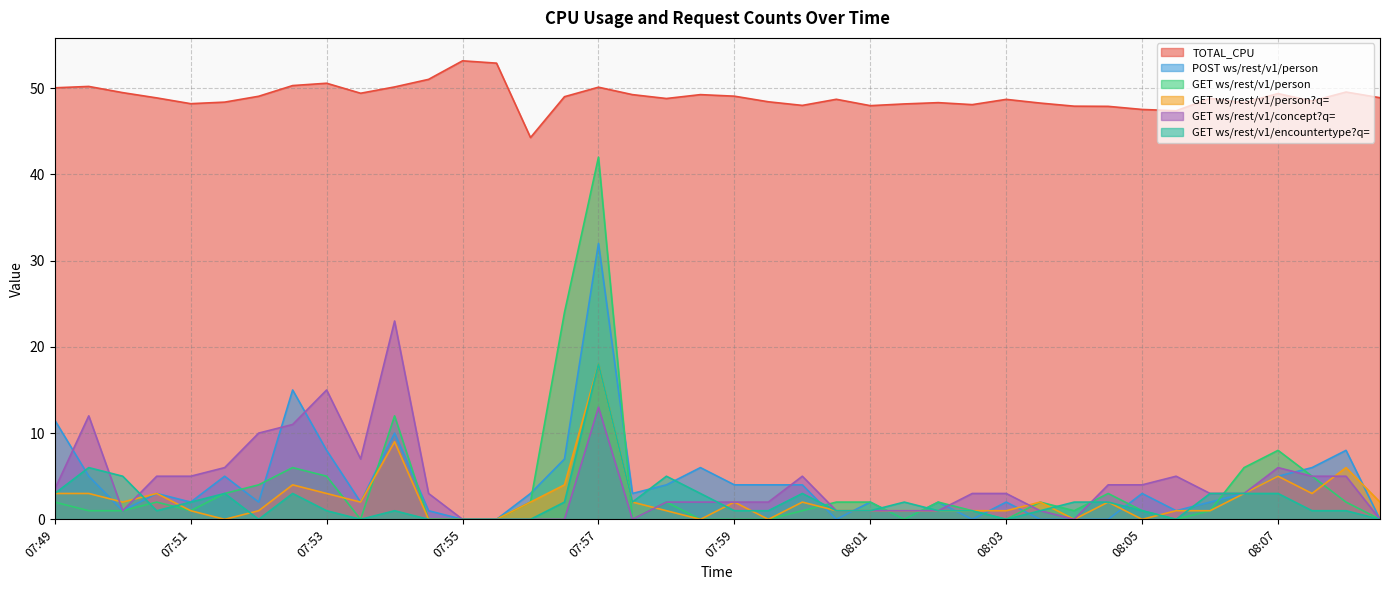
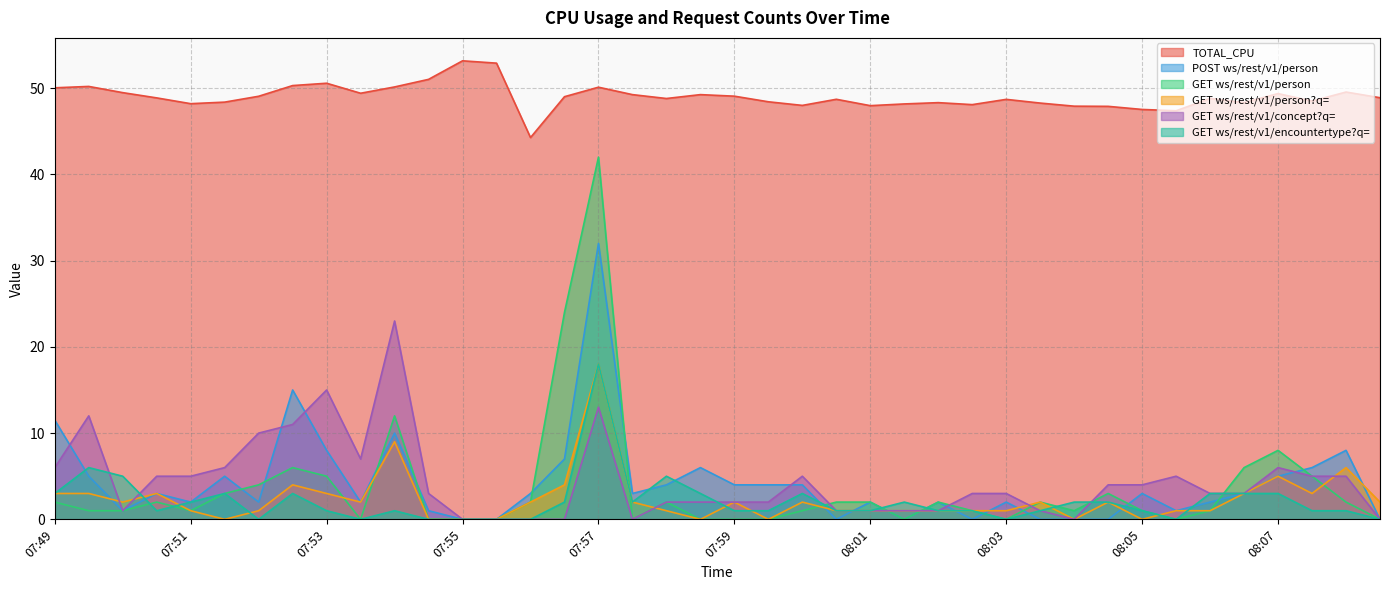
GET ws/rest/v1/concept?q=, 07:49: 4 -> 6
